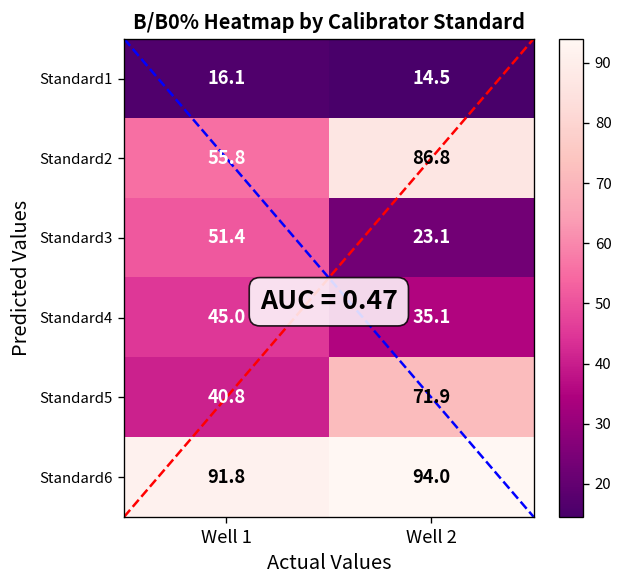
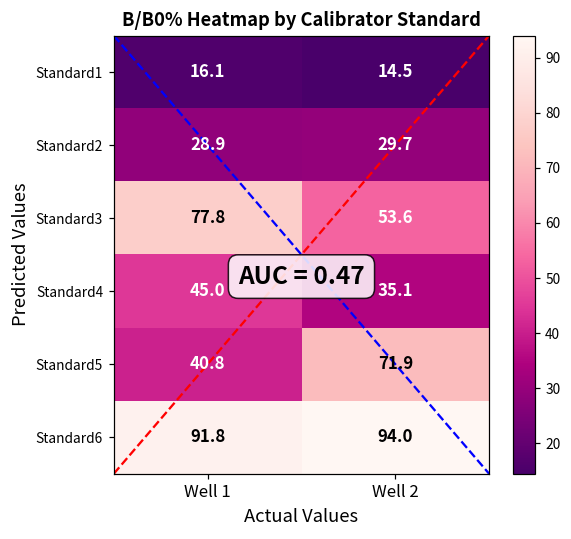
Standard2, Well 1: 55.8 -> 28.9
Standard2, Well 2: 86.8 -> 29.7
Standard3, Well 1: 51.4 -> 77.8
Standard3, Well 2: 23.1 -> 53.6
